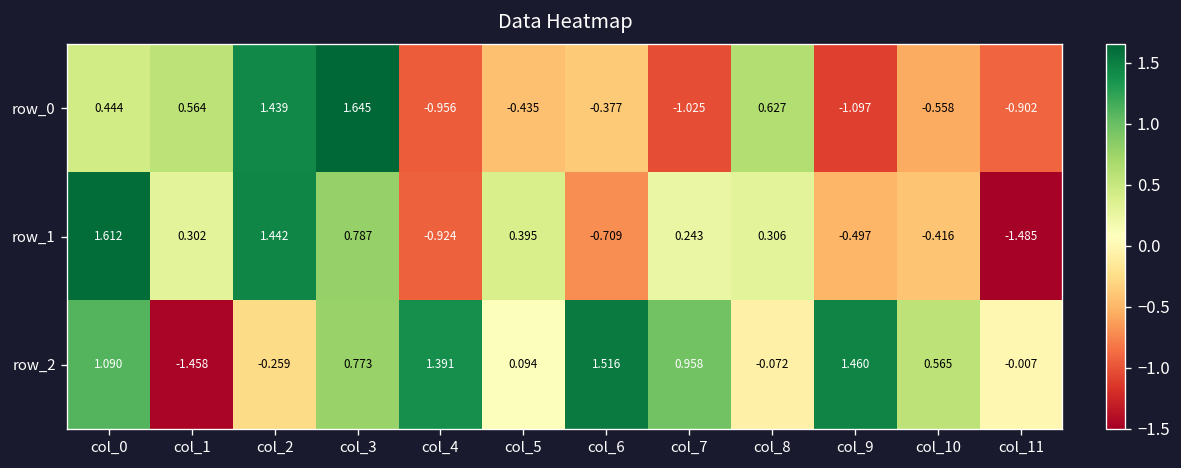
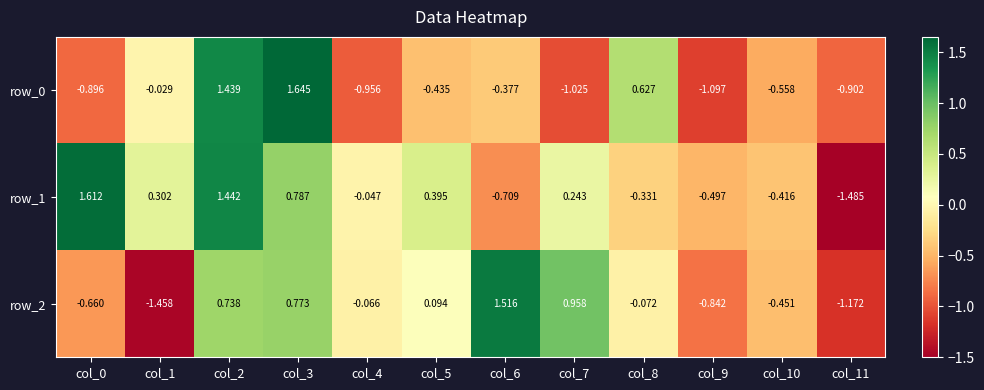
row_0, col_0: 0.444 -> -0.896
row_0, col_1: 0.564 -> -0.029
row_1, col_4: -0.924 -> -0.047
row_1, col_8: 0.306 -> -0.331
row_2, col_0: 1.090 -> -0.660
row_2, col_2: -0.259 -> 0.738
row_2, col_4: 1.391 -> -0.066
row_2, col_9: 1.460 -> -0.842
row_2, col_10: 0.565 -> -0.451
row_2, col_11: -0.007 -> -1.172
